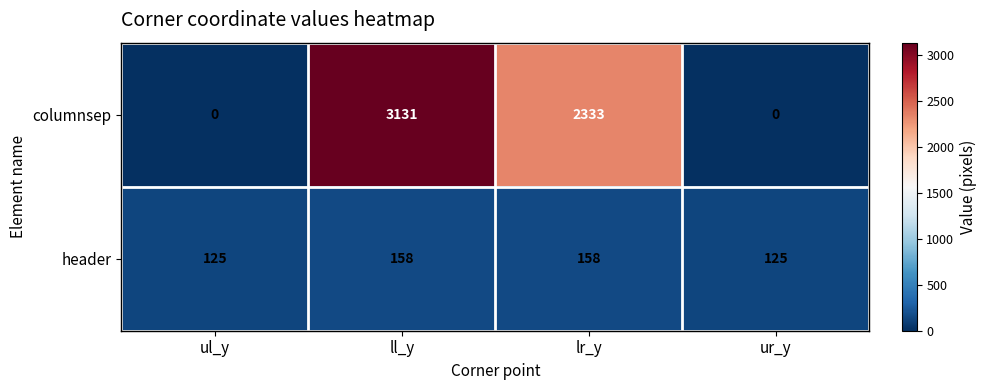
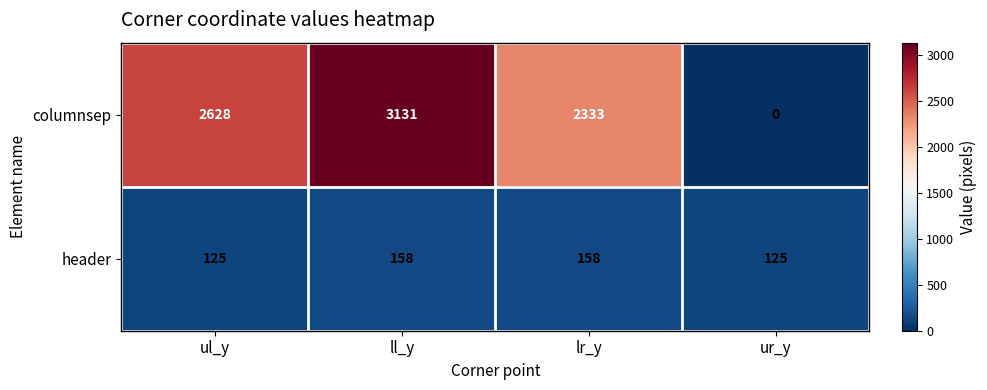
columnsep, ul_y: 0 -> 2628
